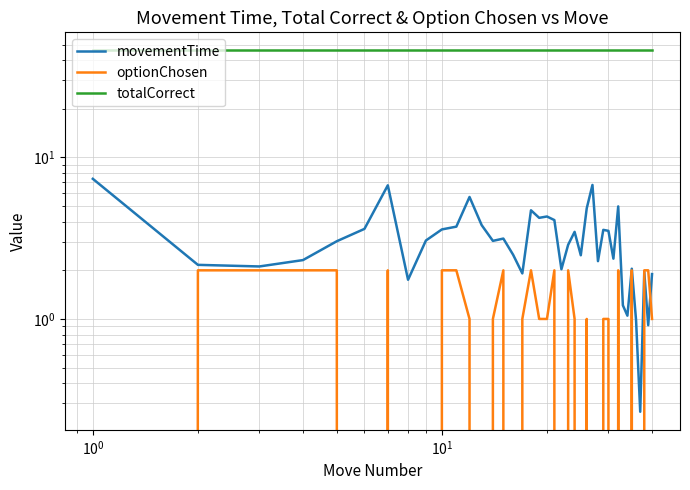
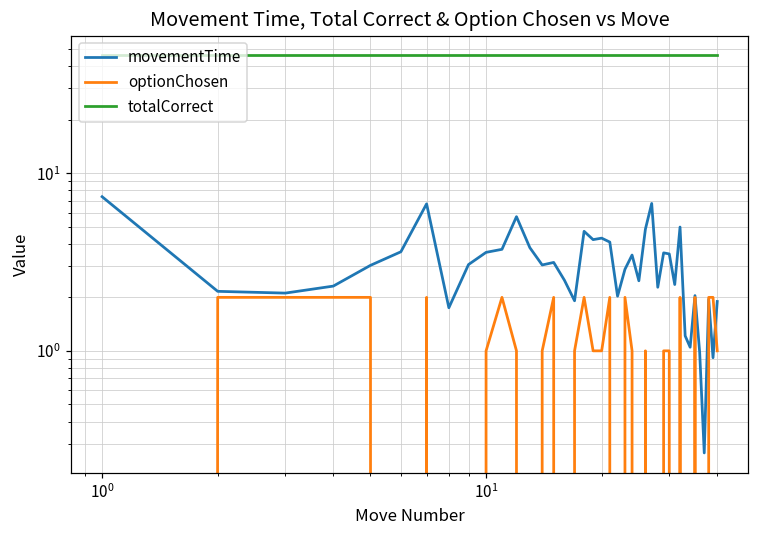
optionChosen, 10^1: 2 -> 1
